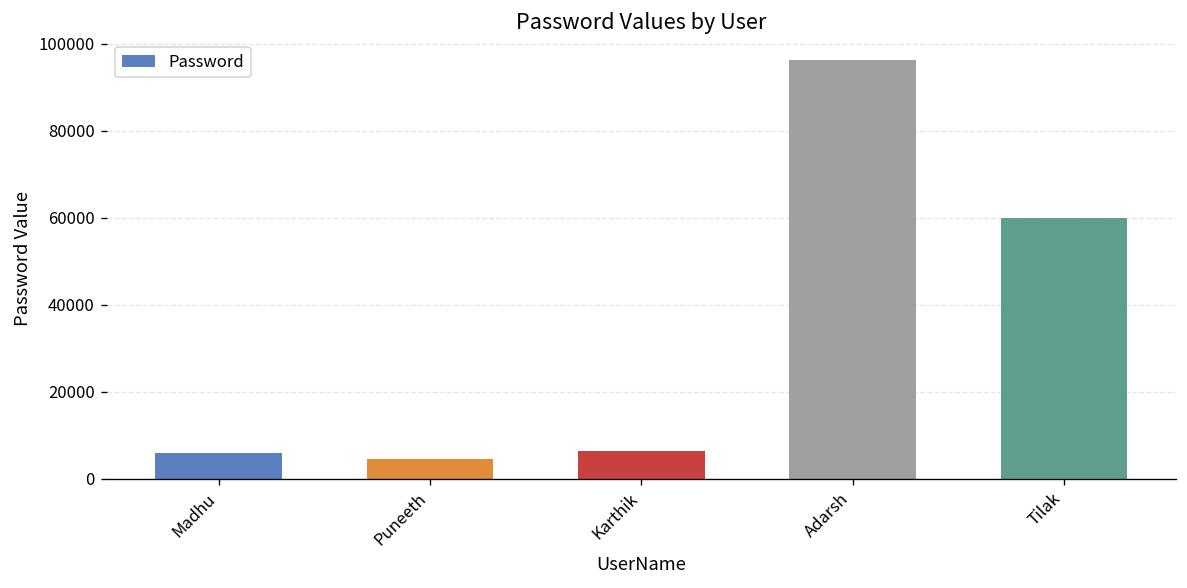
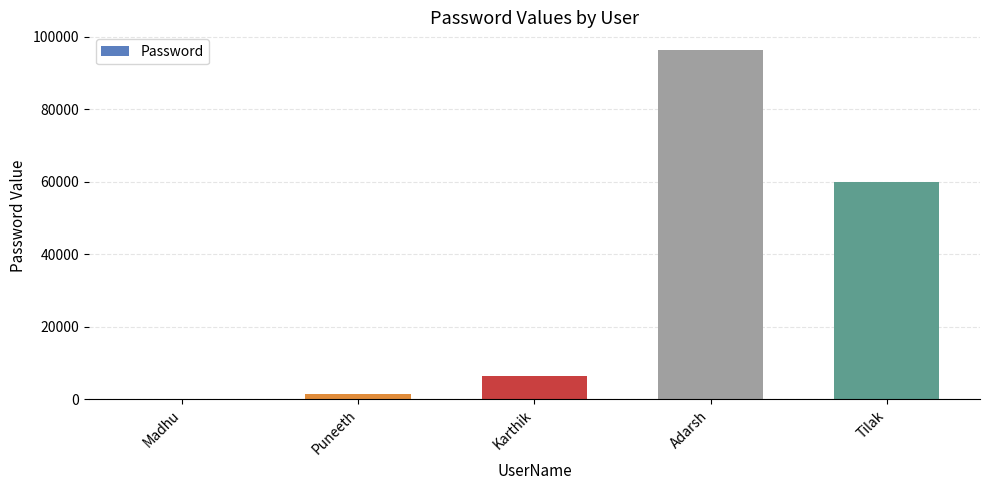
Madhu: 6000 -> 0
Puneeth: 5000 -> 1000
